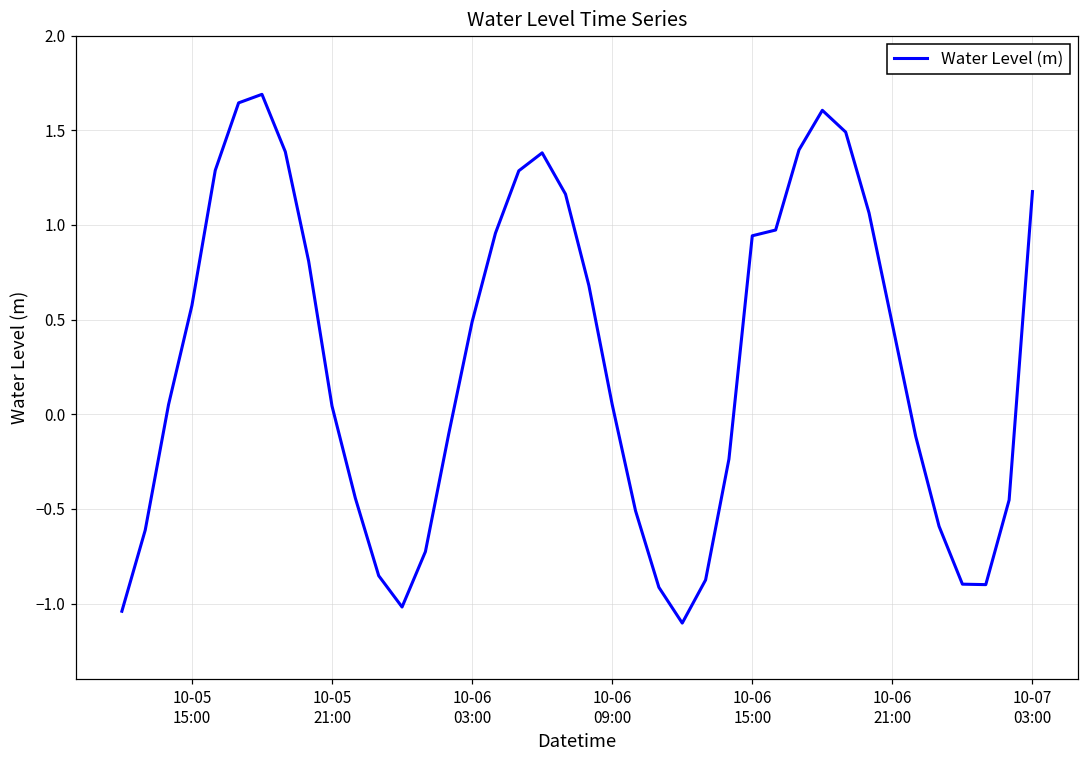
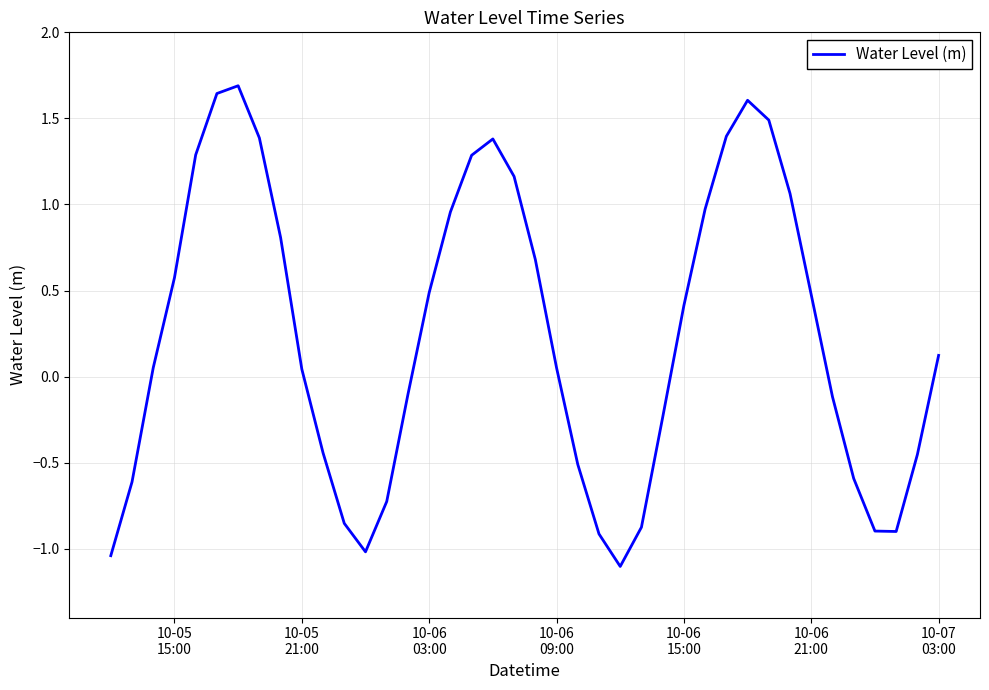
10-06 15:00: 0.94 -> 0.41
10-07 03:00: 1.18 -> 0.12
